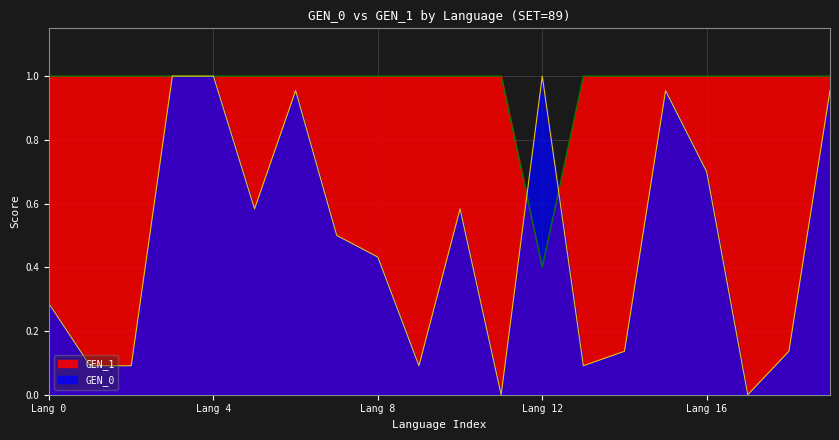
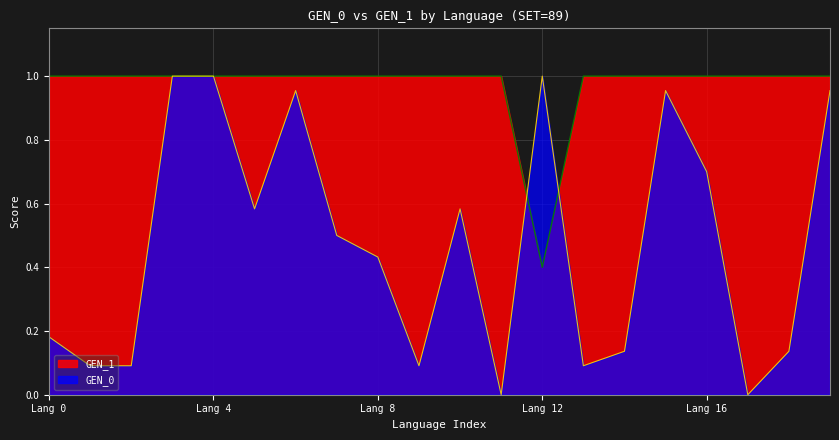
GEN_0, Lang 0: 0.29 -> 0.18
